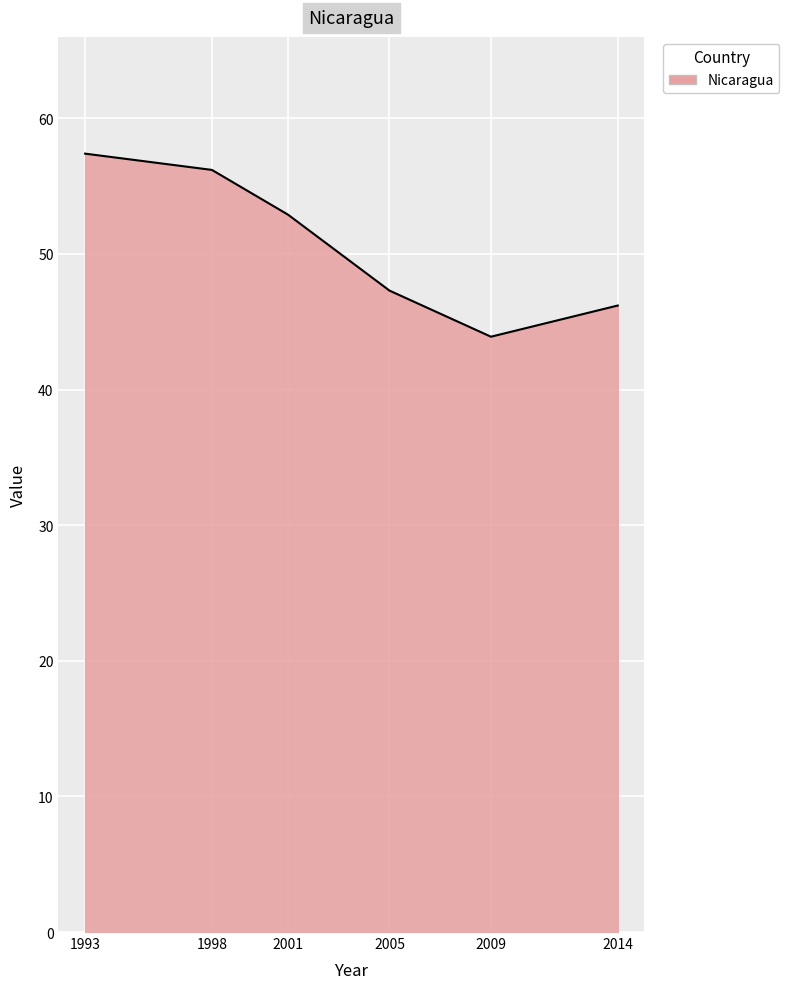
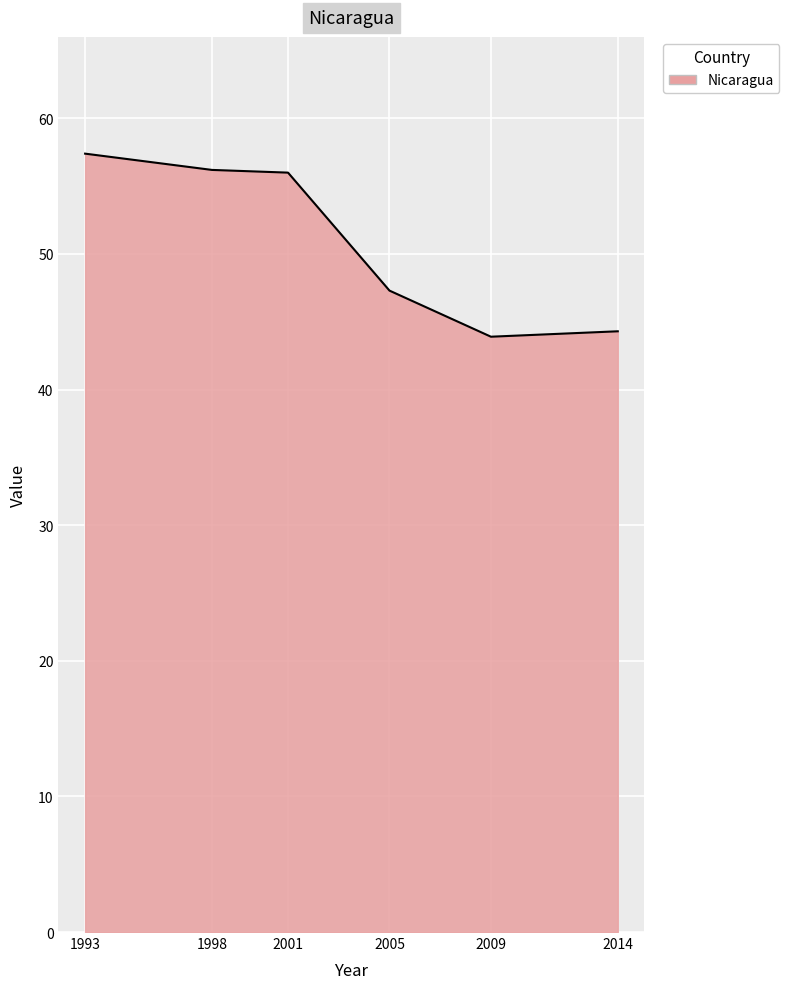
2001: 52.9 -> 56.0
2014: 46.2 -> 44.3
